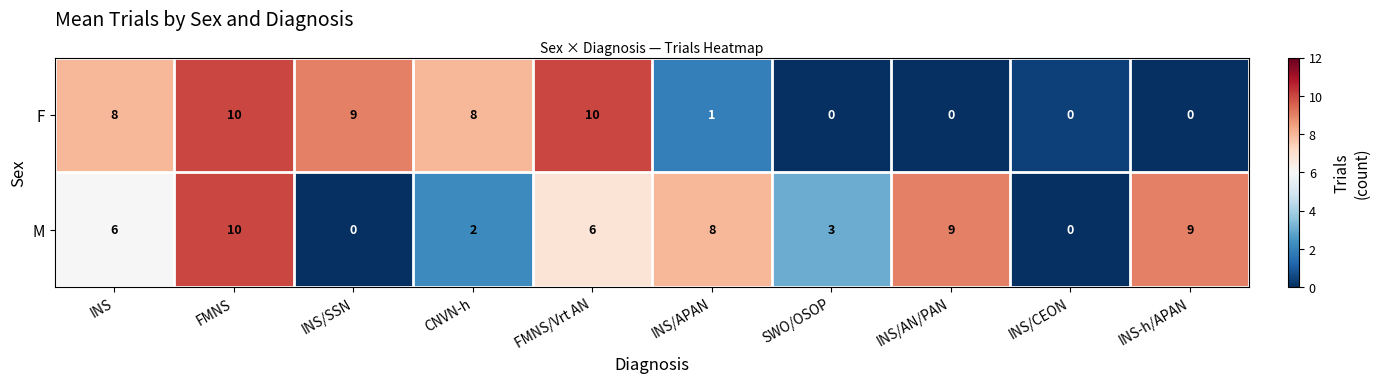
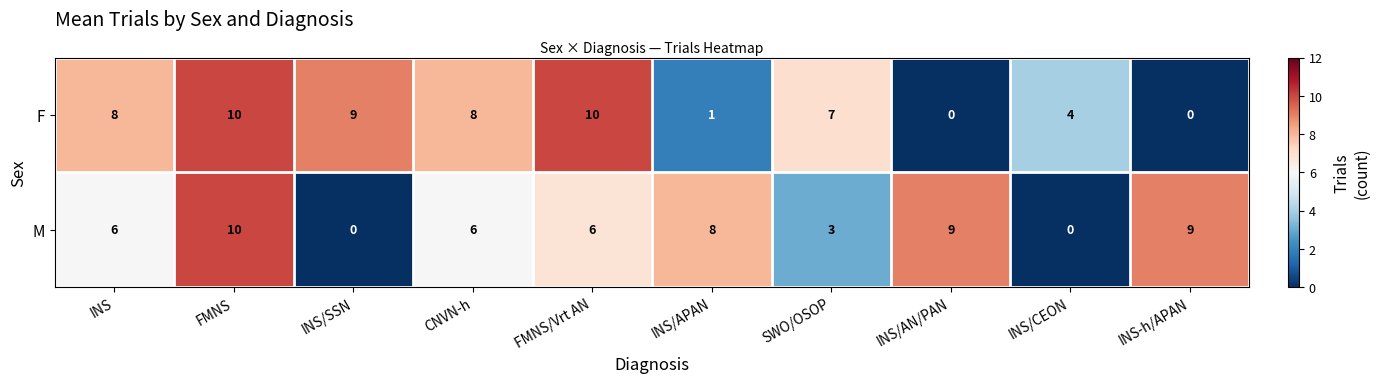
F, SWO/OSOP: 0 -> 7
F, INS/CEON: 0 -> 4
M, CNVN-h: 2 -> 6
